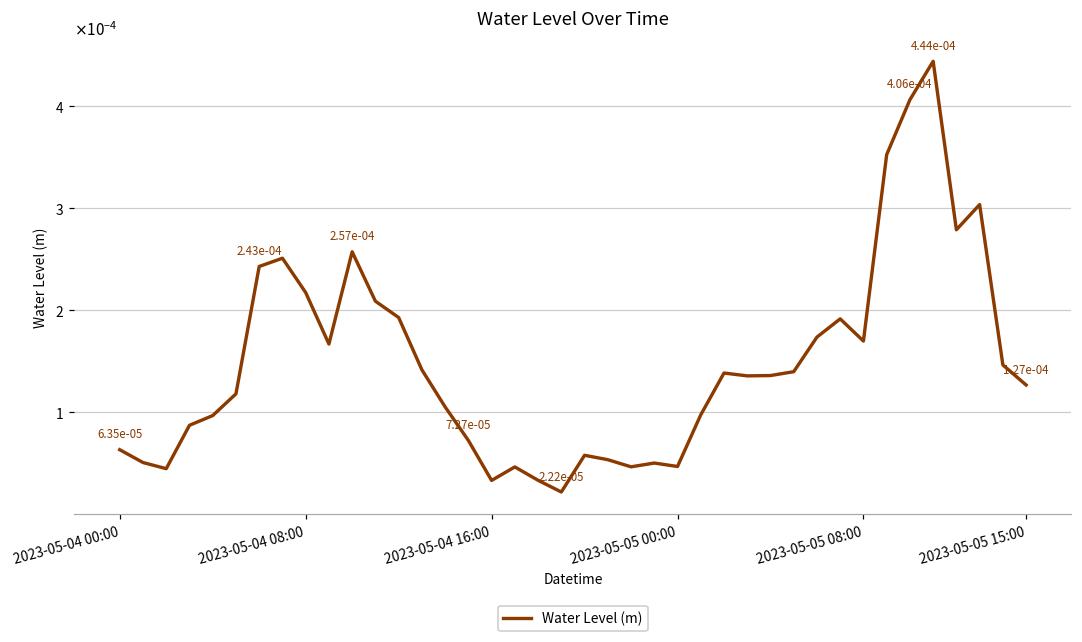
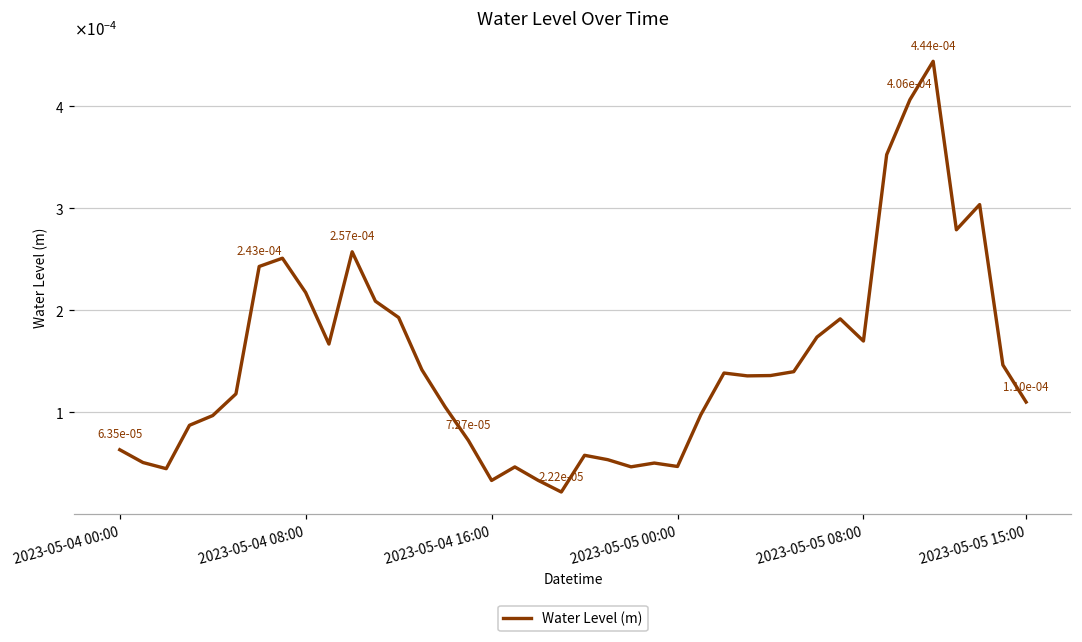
2023-05-05 15:00: 1.27e-04 -> 1.10e-04
